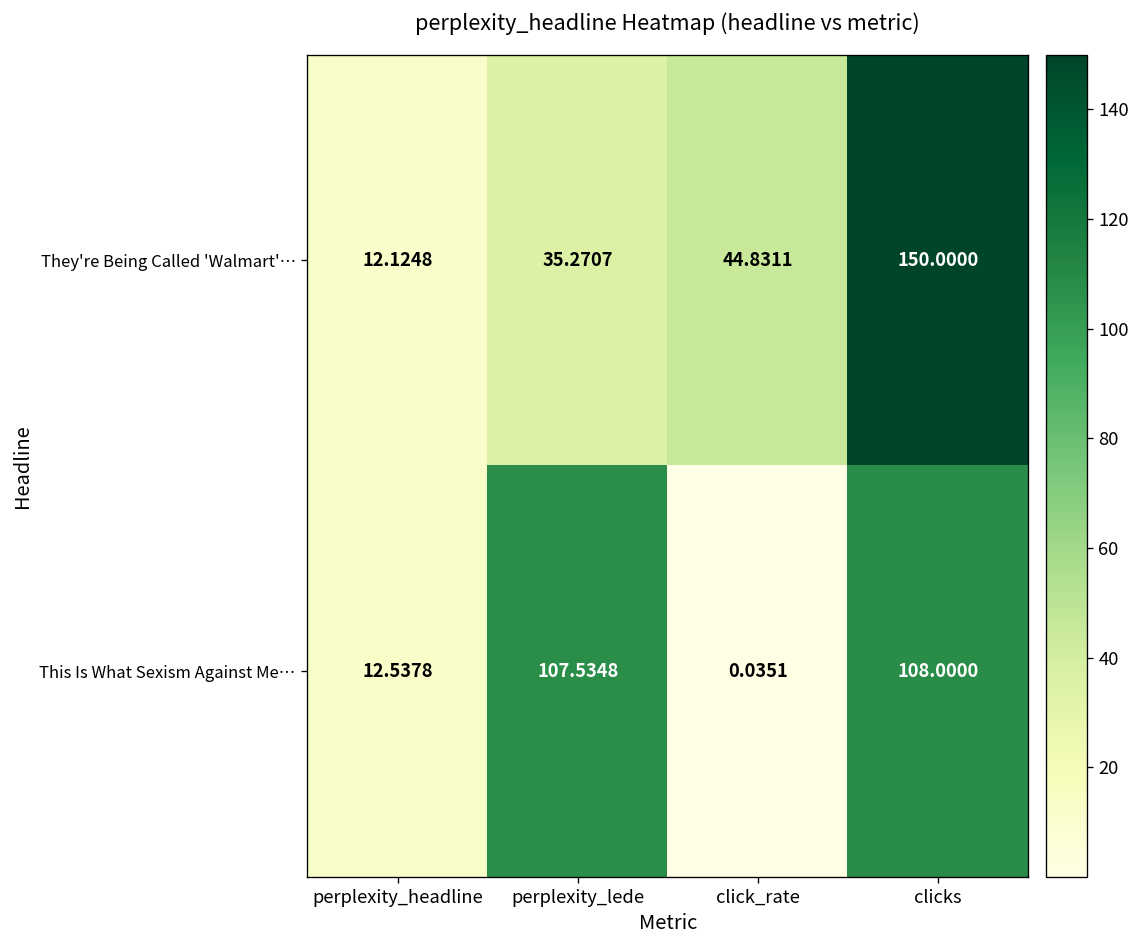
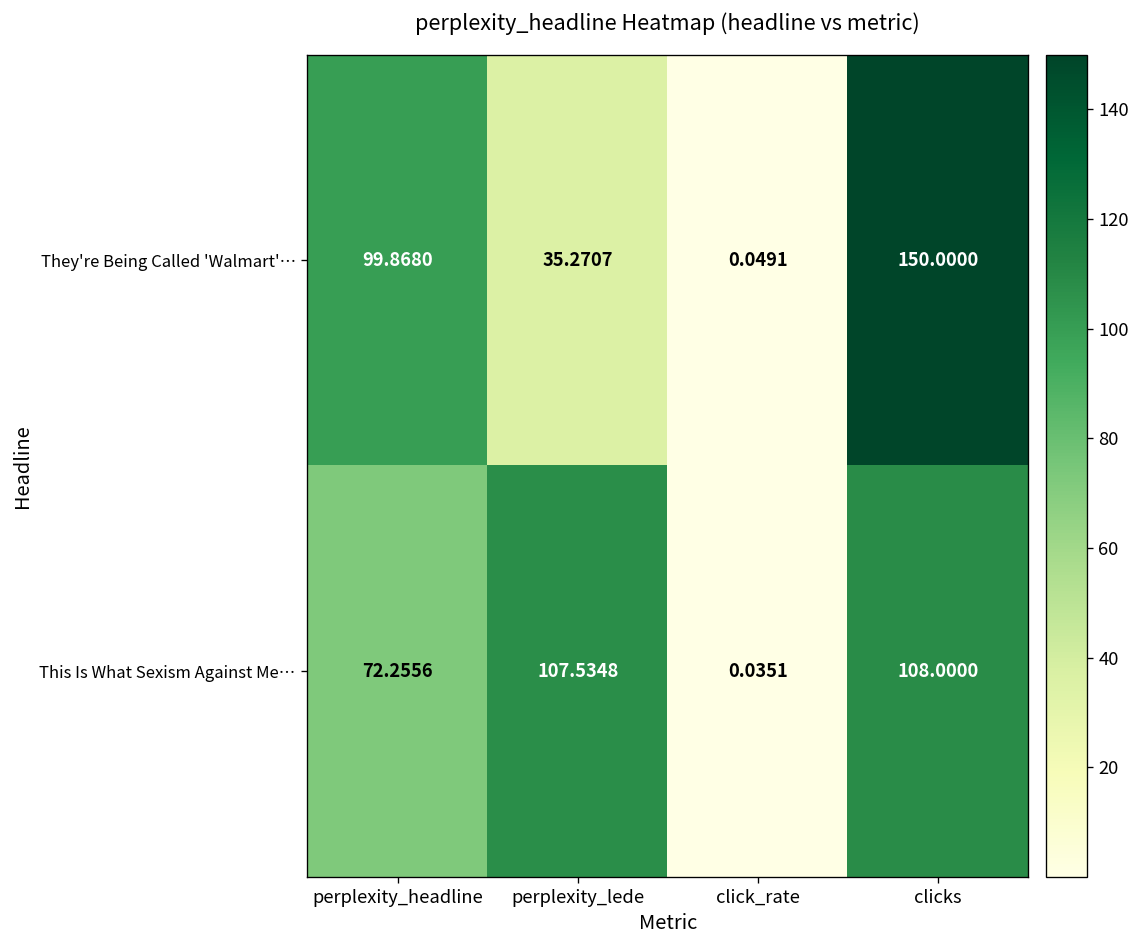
They're Being Called 'Walmart'…, perplexity_headline: 12.1248 -> 99.8680
They're Being Called 'Walmart'…, click_rate: 44.8311 -> 0.0491
This Is What Sexism Against Me…, perplexity_headline: 12.5378 -> 72.2556
